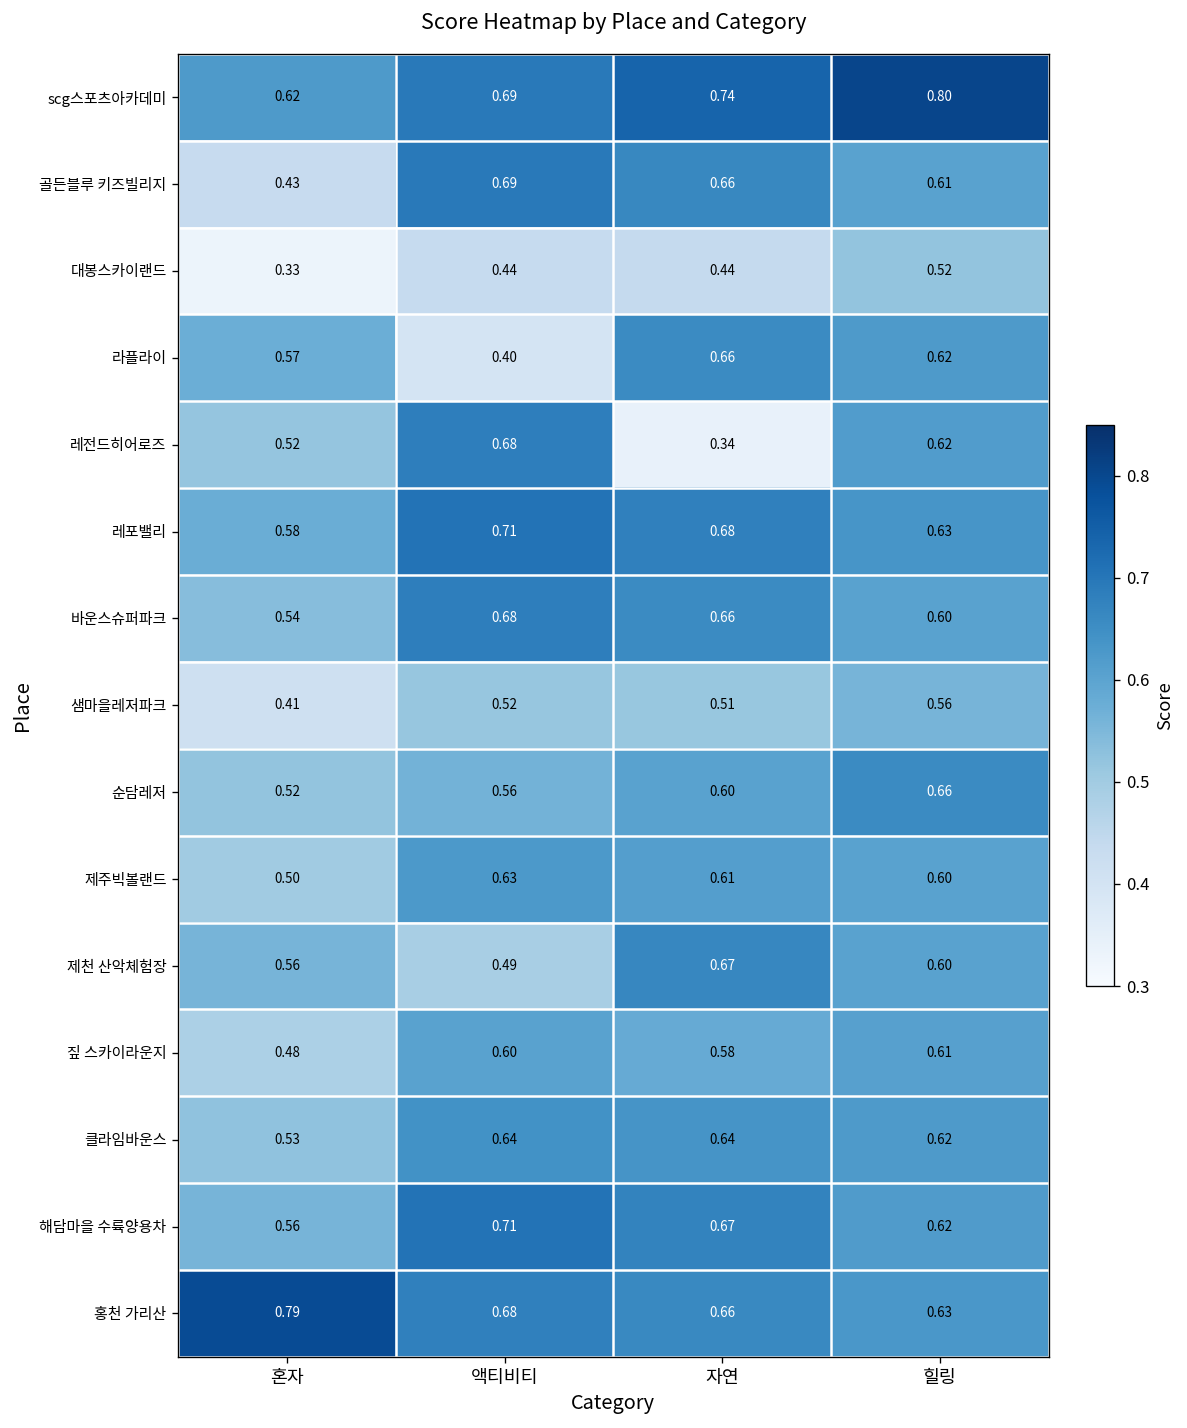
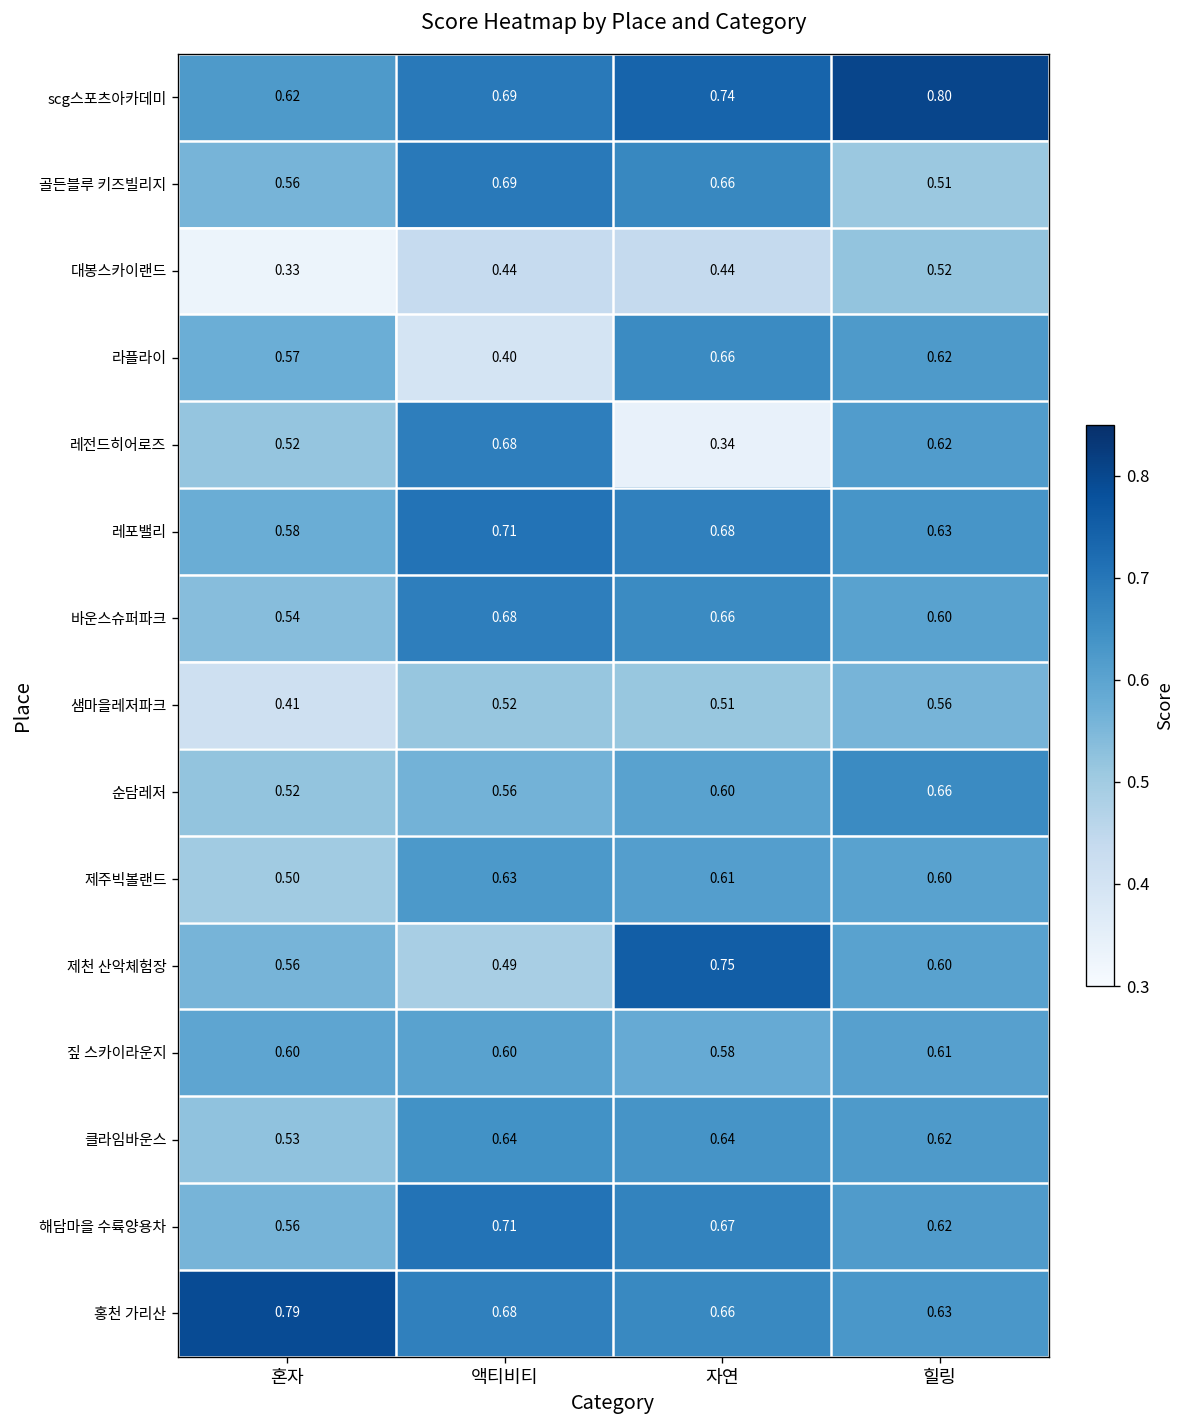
골든블루 키즈빌리지, 혼자: 0.43 -> 0.56
골든블루 키즈빌리지, 힐링: 0.61 -> 0.51
제천 산악체험장, 자연: 0.67 -> 0.75
짚 스카이라운지, 혼자: 0.48 -> 0.60
